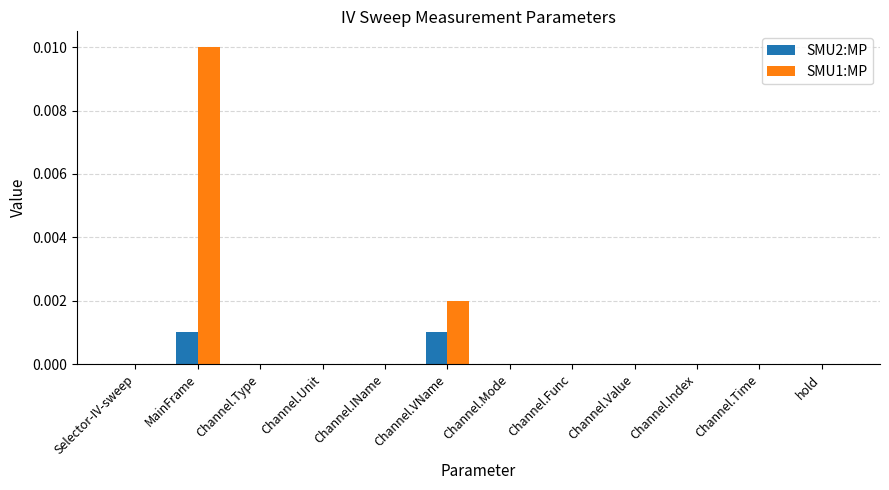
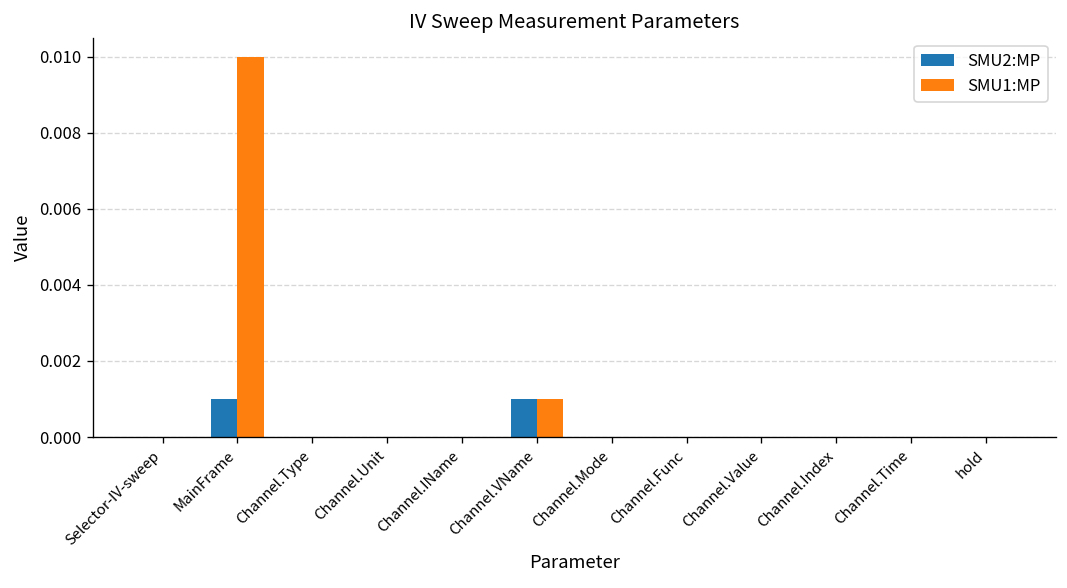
SMU1:MP, Channel.VName: 0.002 -> 0.001
